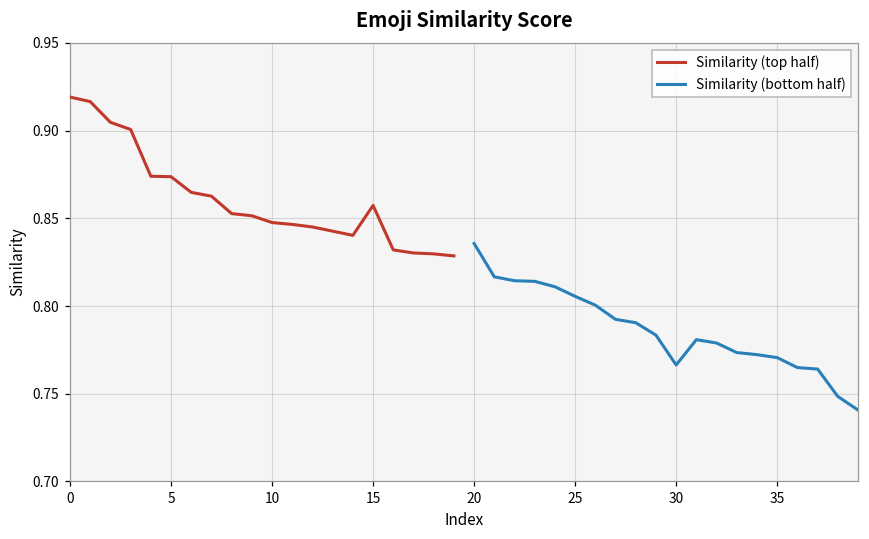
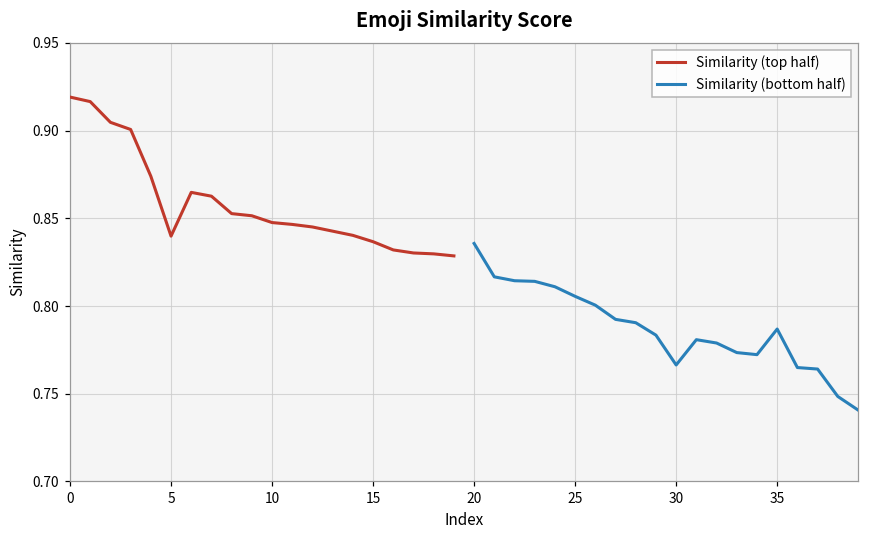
Similarity (top half), 5: 0.874 -> 0.840
Similarity (top half), 15: 0.857 -> 0.837
Similarity (bottom half), 35: 0.771 -> 0.787
